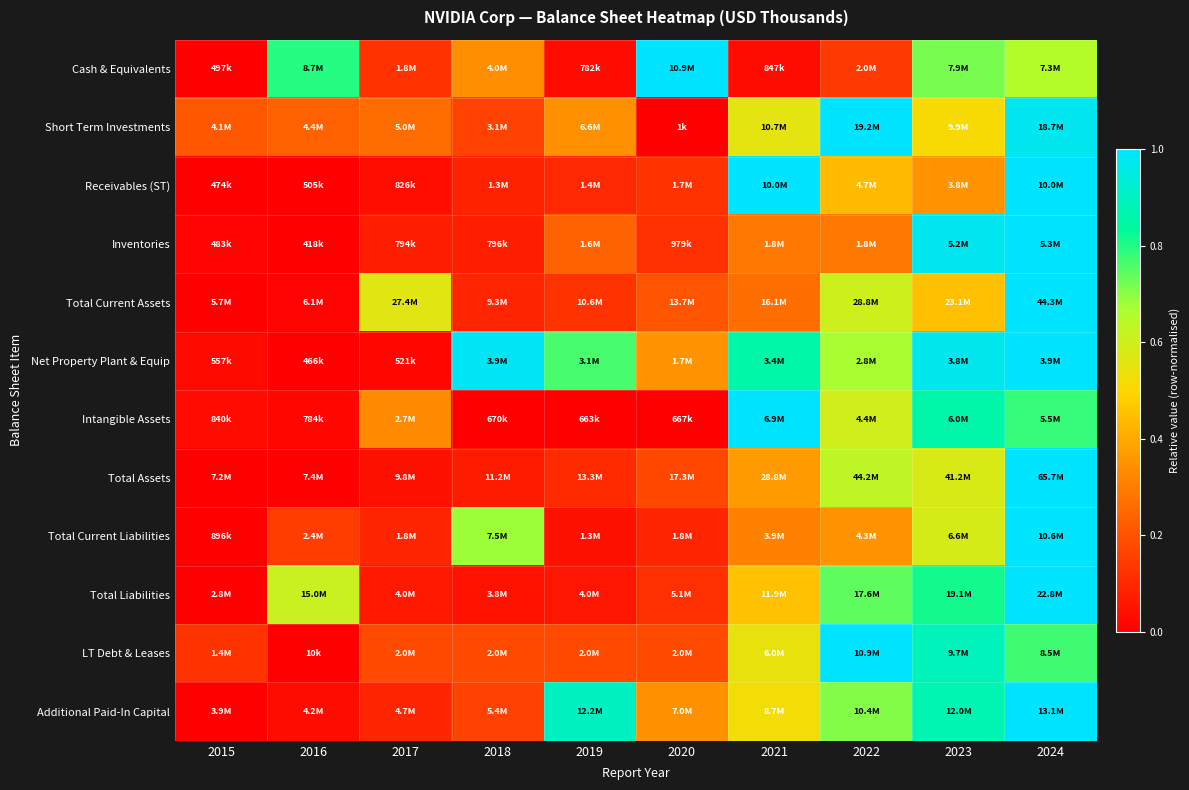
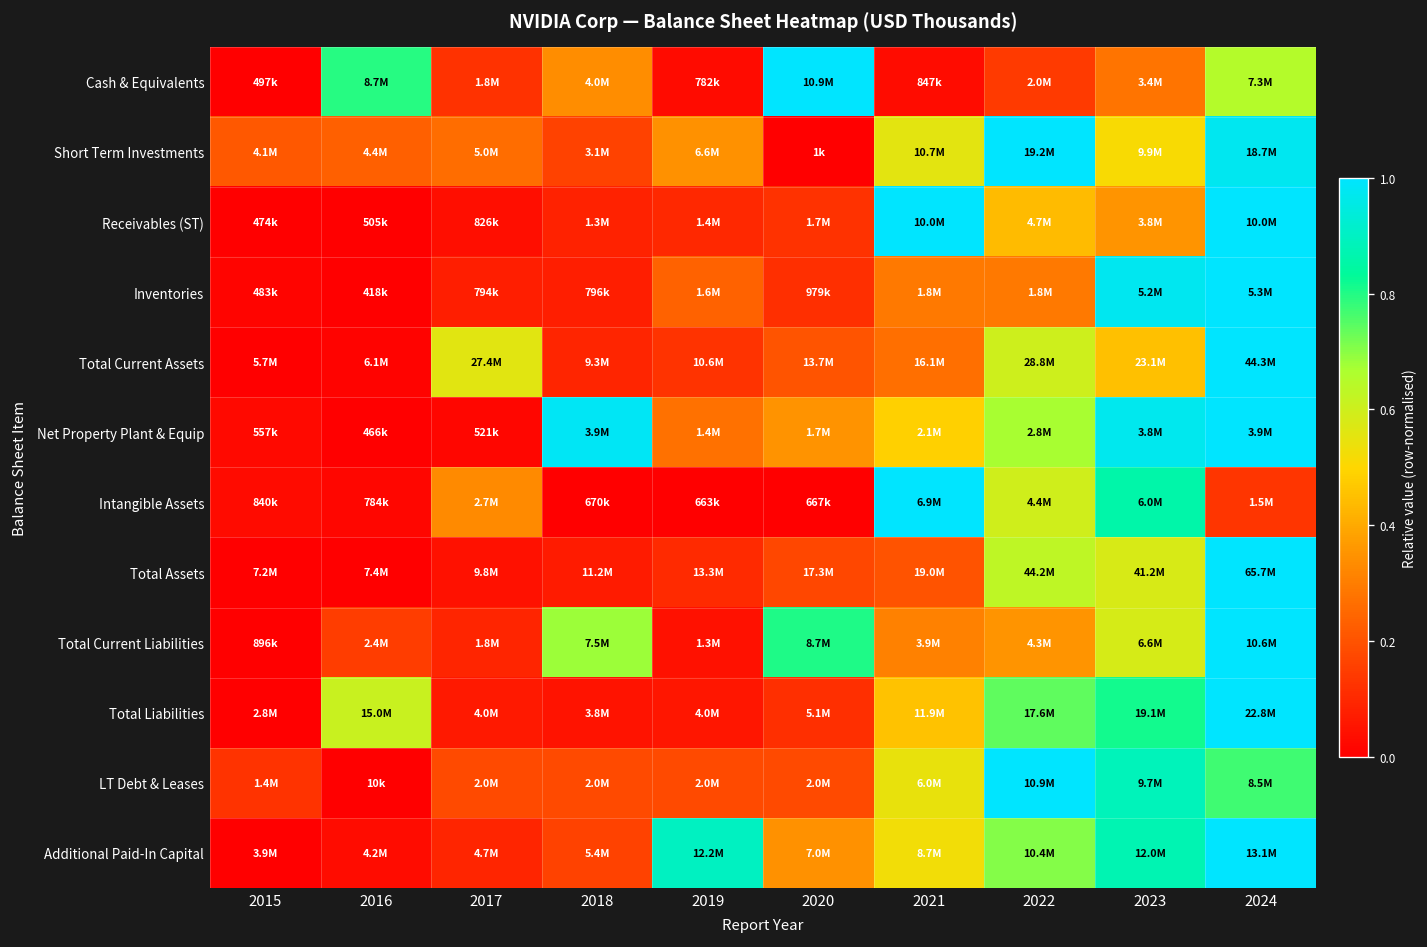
Cash & Equivalents, 2023: 7.9M -> 3.4M
Net Property Plant & Equip, 2019: 3.1M -> 1.4M
Net Property Plant & Equip, 2021: 3.4M -> 2.1M
Intangible Assets, 2024: 5.5M -> 1.5M
Total Assets, 2021: 28.8M -> 19.0M
Total Current Liabilities, 2020: 1.8M -> 8.7M
